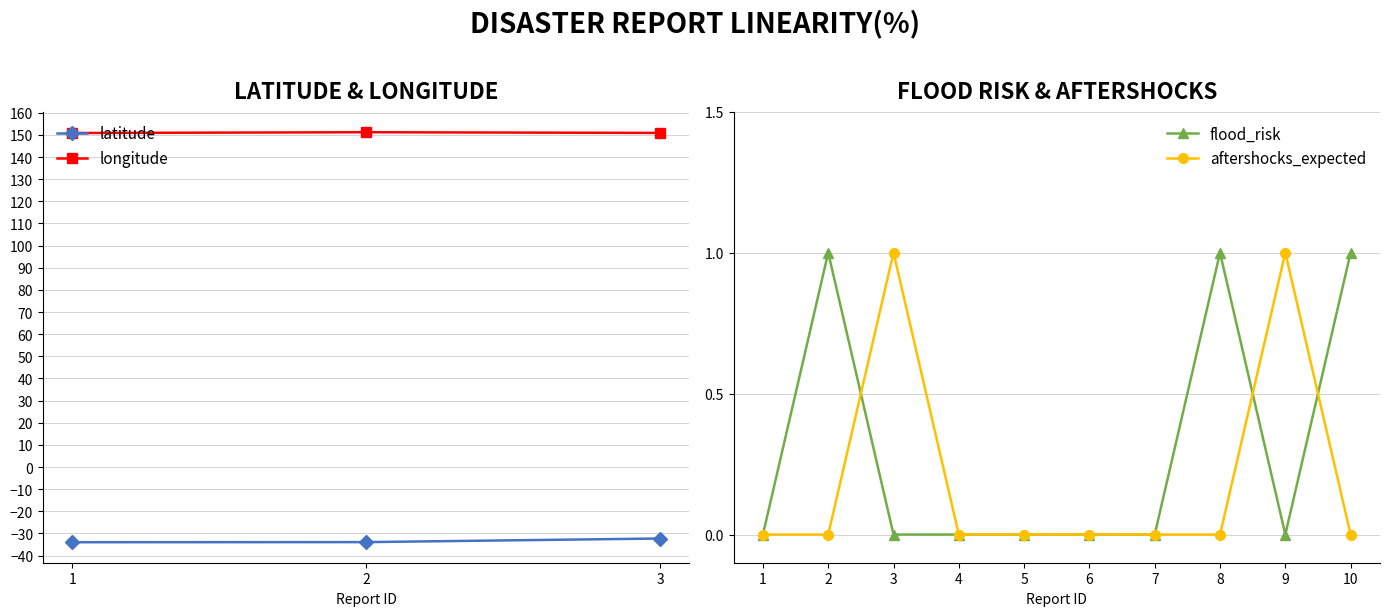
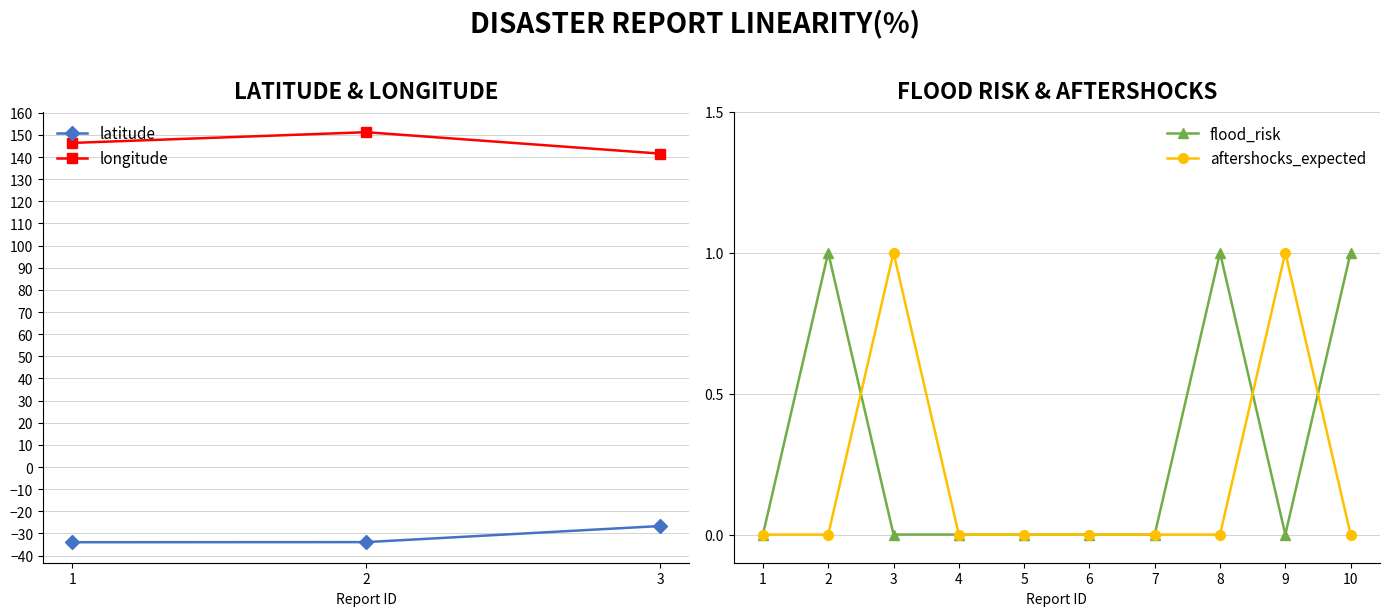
LATITUDE & LONGITUDE, longitude, 1: 151 -> 146
LATITUDE & LONGITUDE, latitude, 3: -32 -> -27
LATITUDE & LONGITUDE, longitude, 3: 151 -> 142
